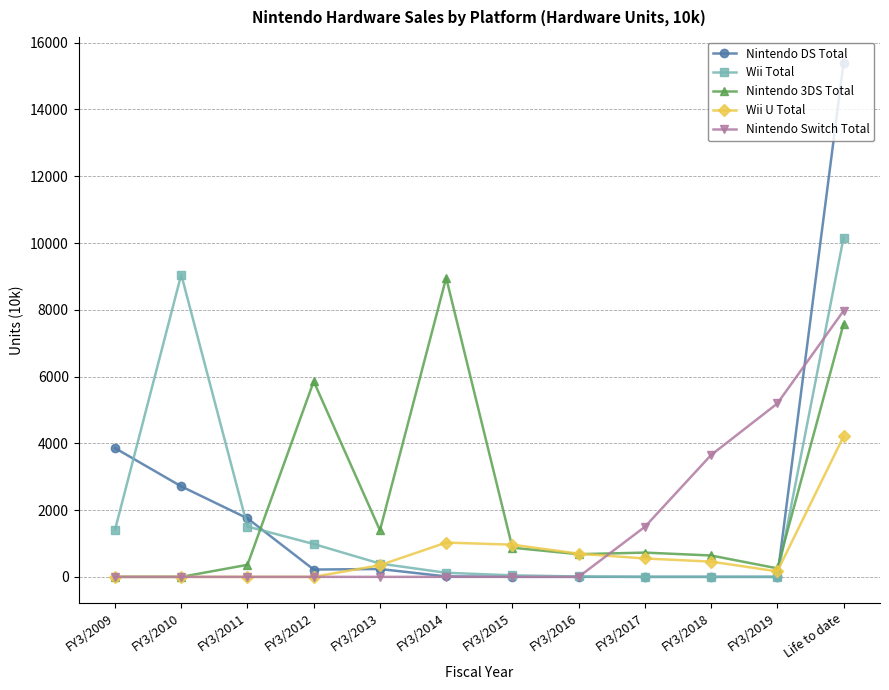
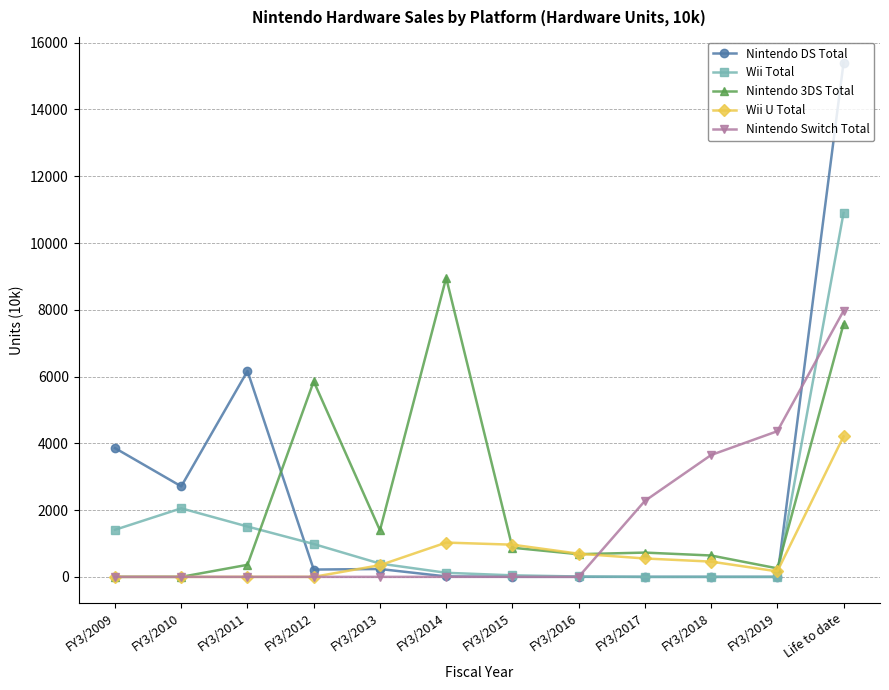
Wii Total, FY3/2010: 9100 -> 2100
Nintendo DS Total, FY3/2011: 1800 -> 6200
Nintendo Switch Total, FY3/2017: 1500 -> 2300
Nintendo Switch Total, FY3/2019: 5200 -> 4400
Wii Total, Life to date: 10200 -> 10900
